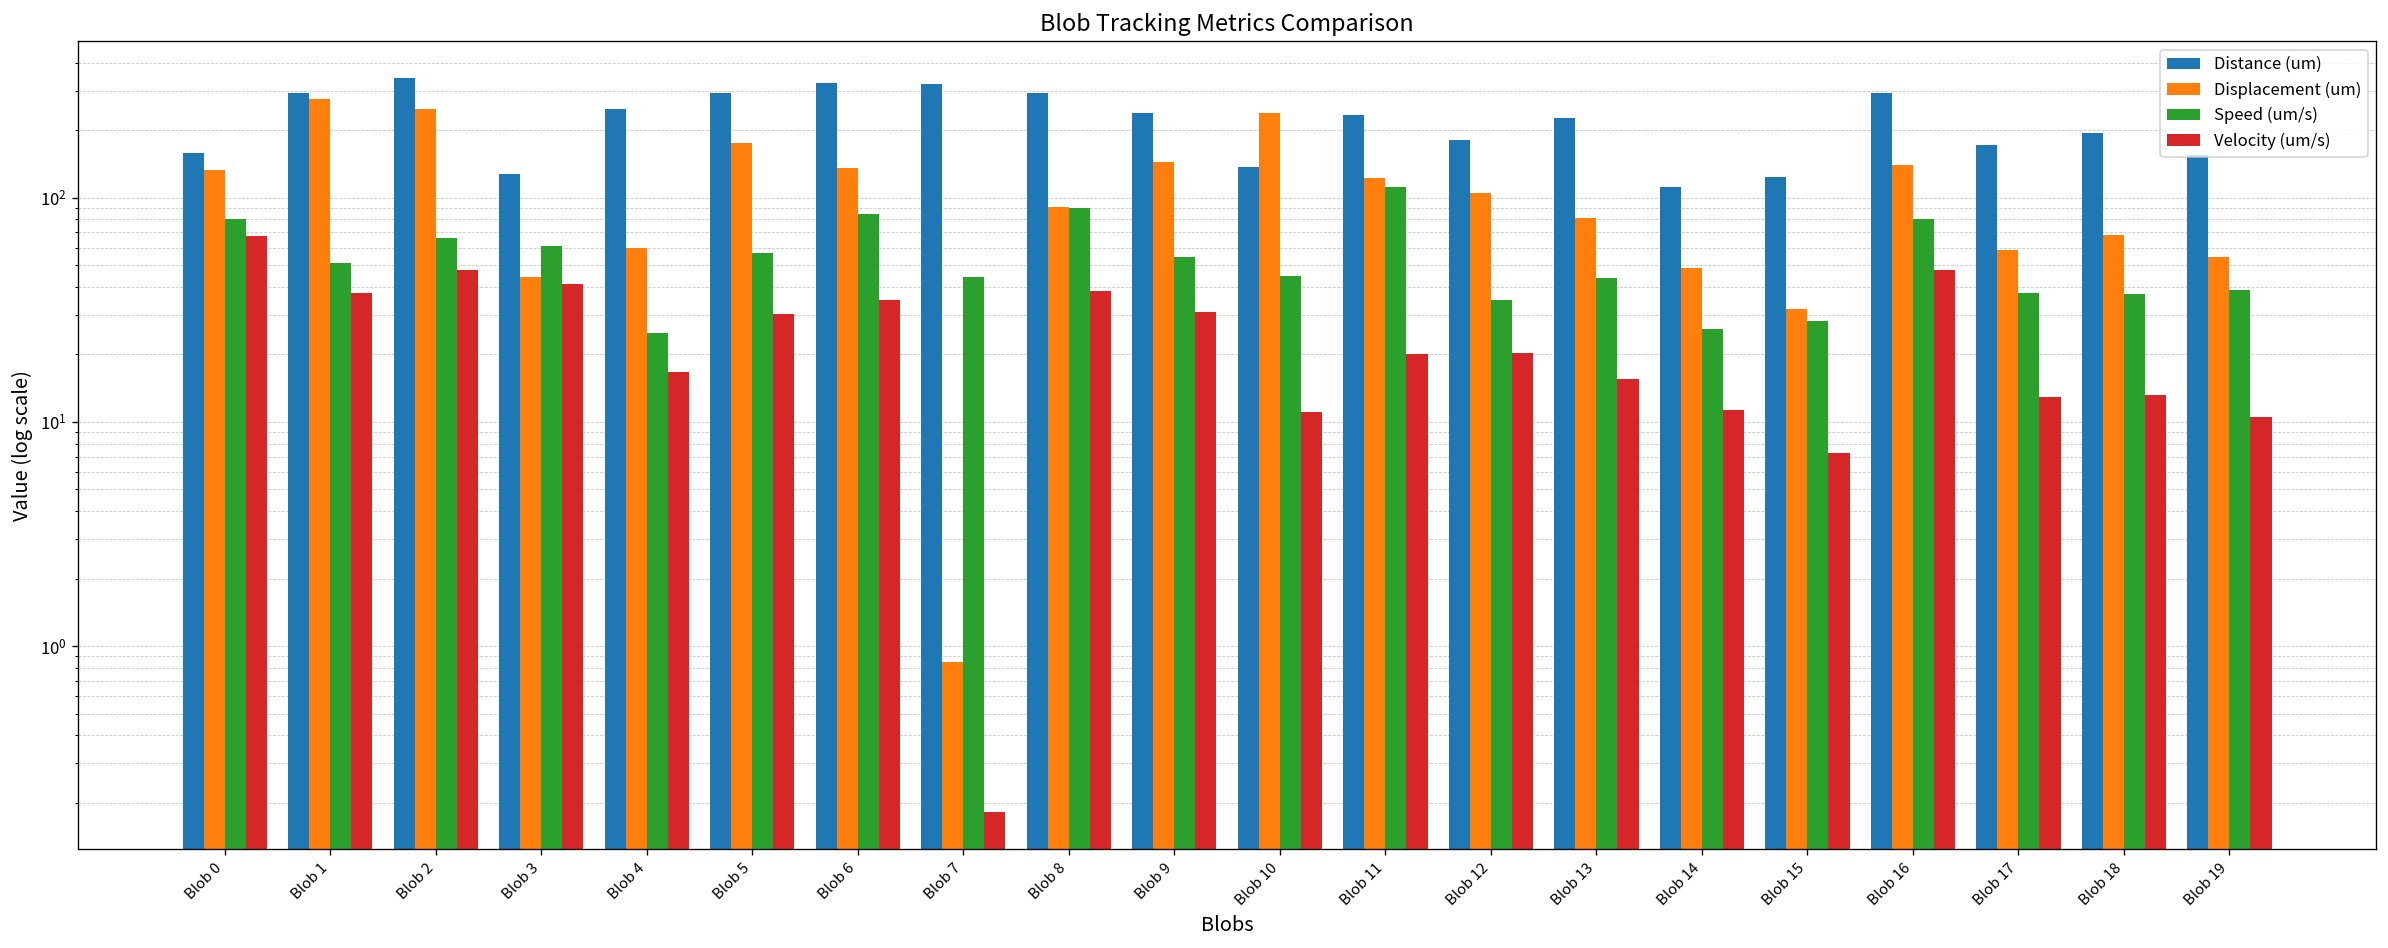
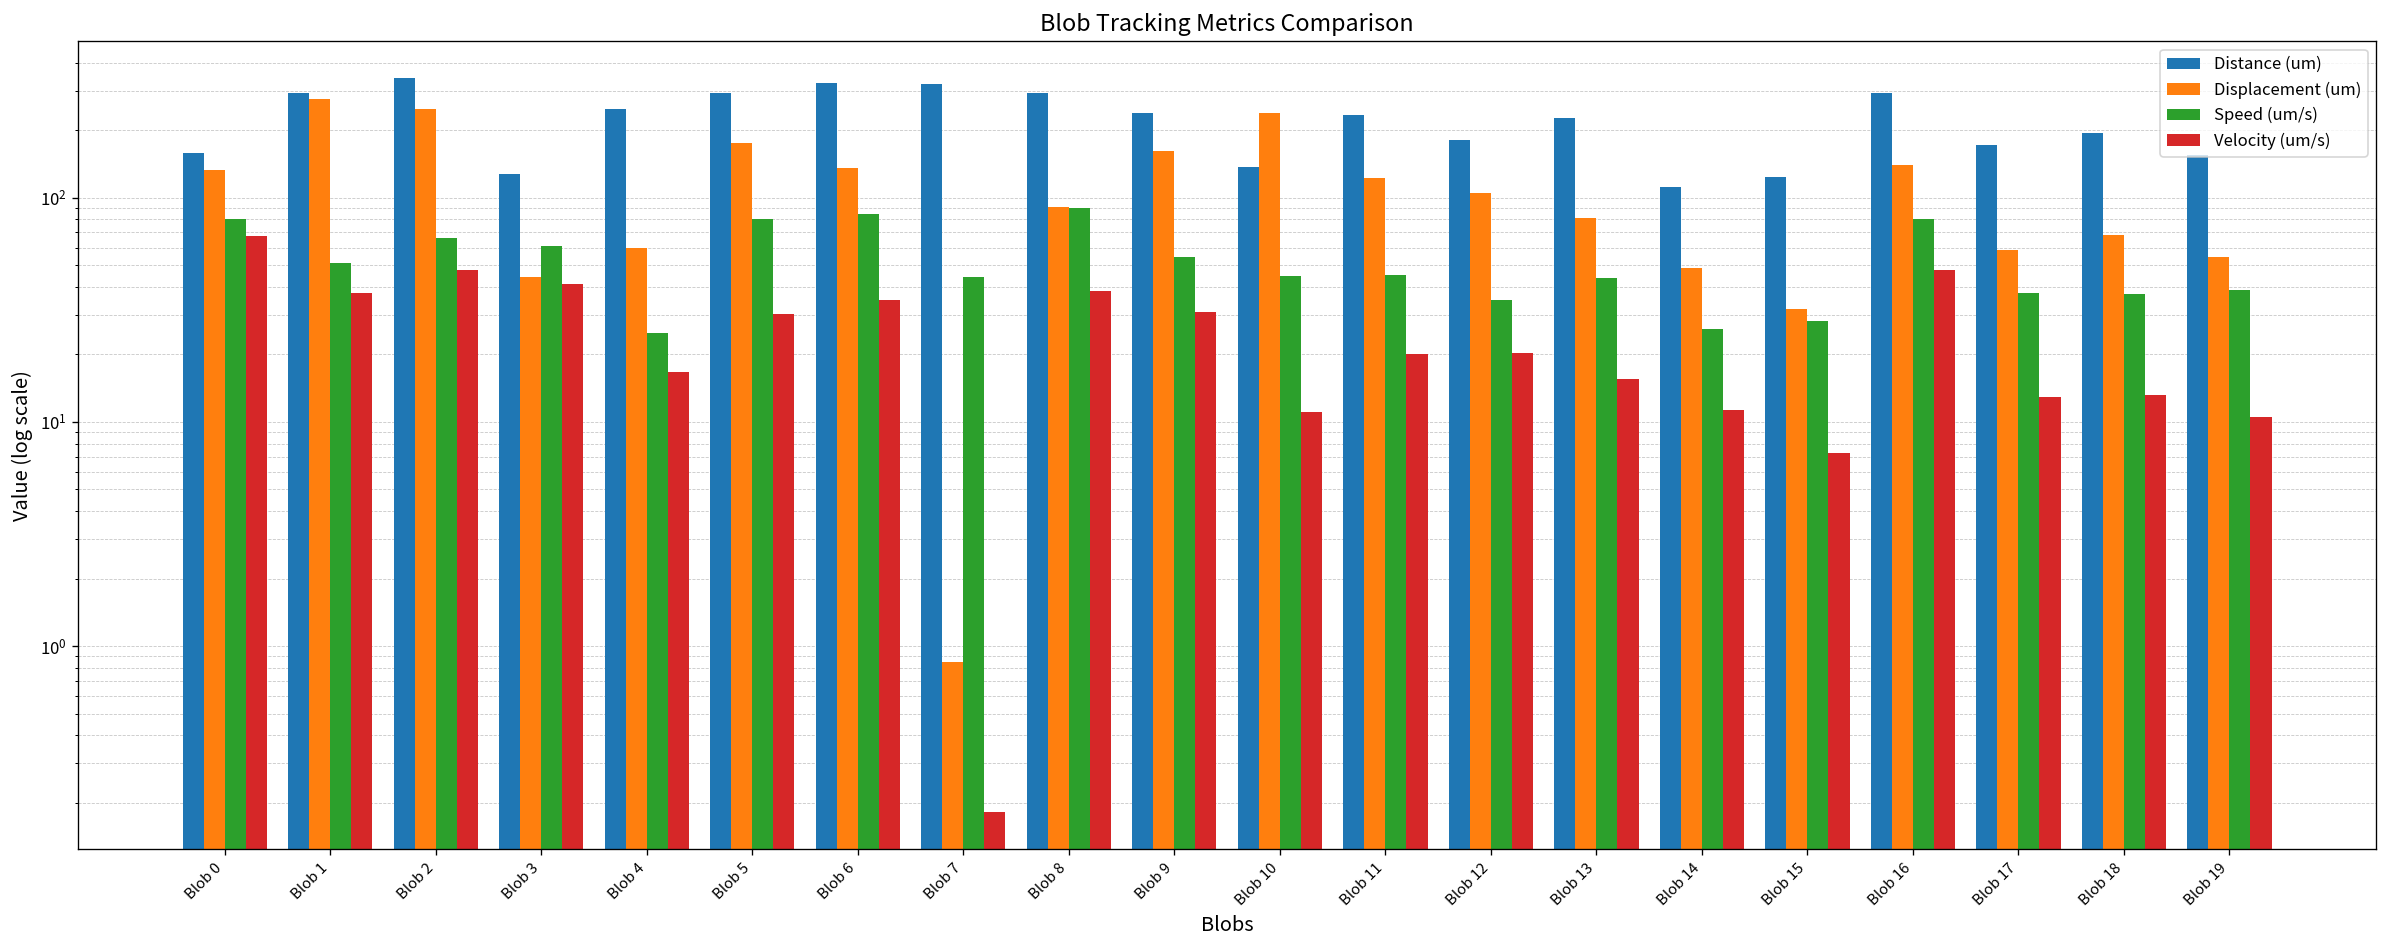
Speed (um/s), Blob 5: 57 -> 80
Displacement (um), Blob 9: 140 -> 160
Speed (um/s), Blob 11: 110 -> 45
